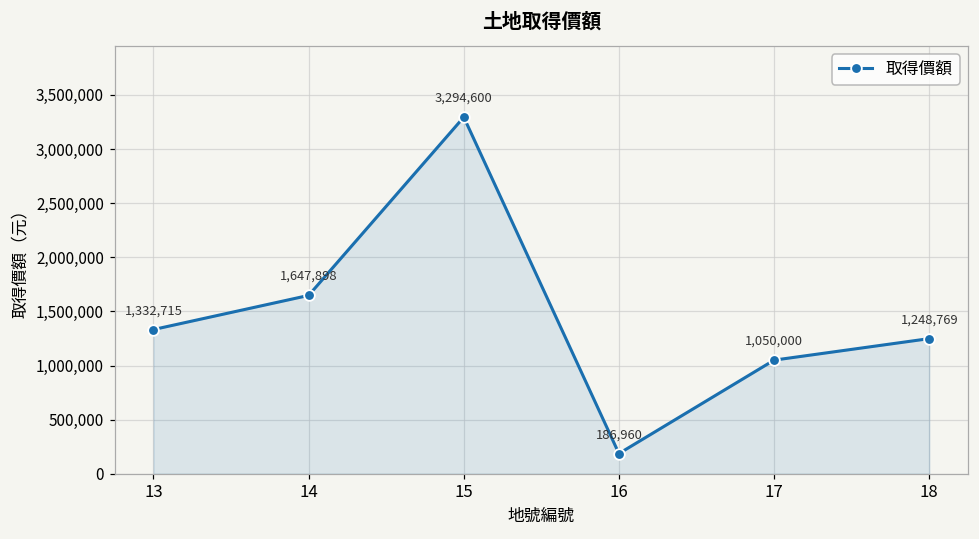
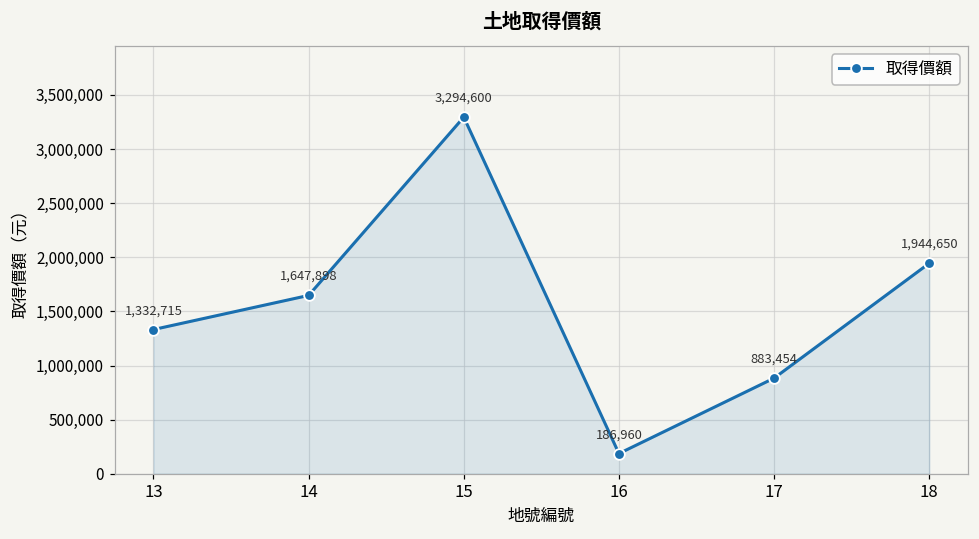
17: 1,050,000 -> 883,454
18: 1,248,769 -> 1,944,650
